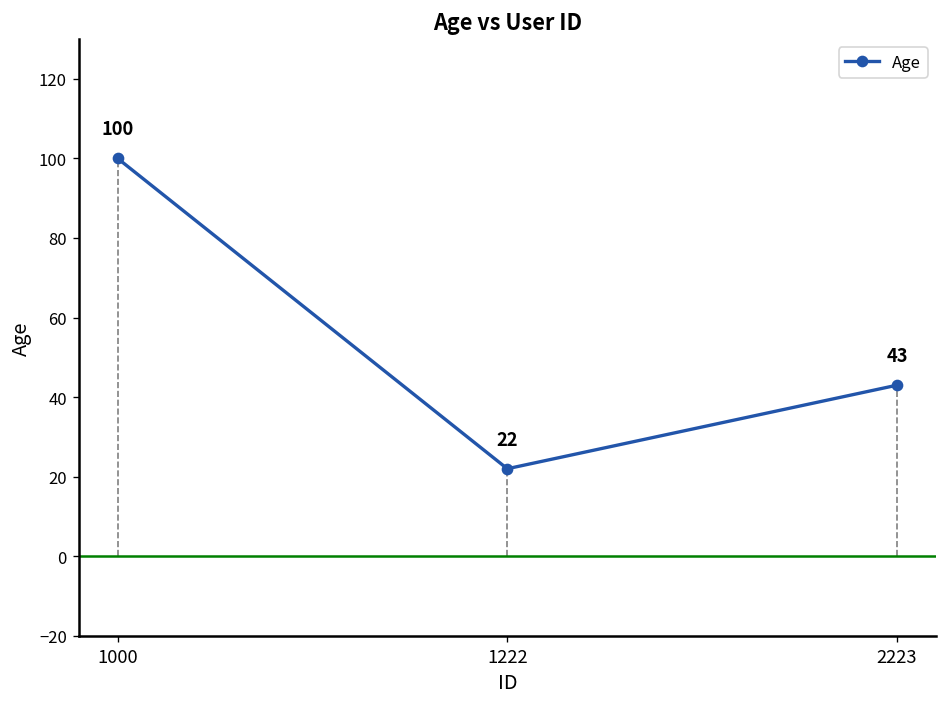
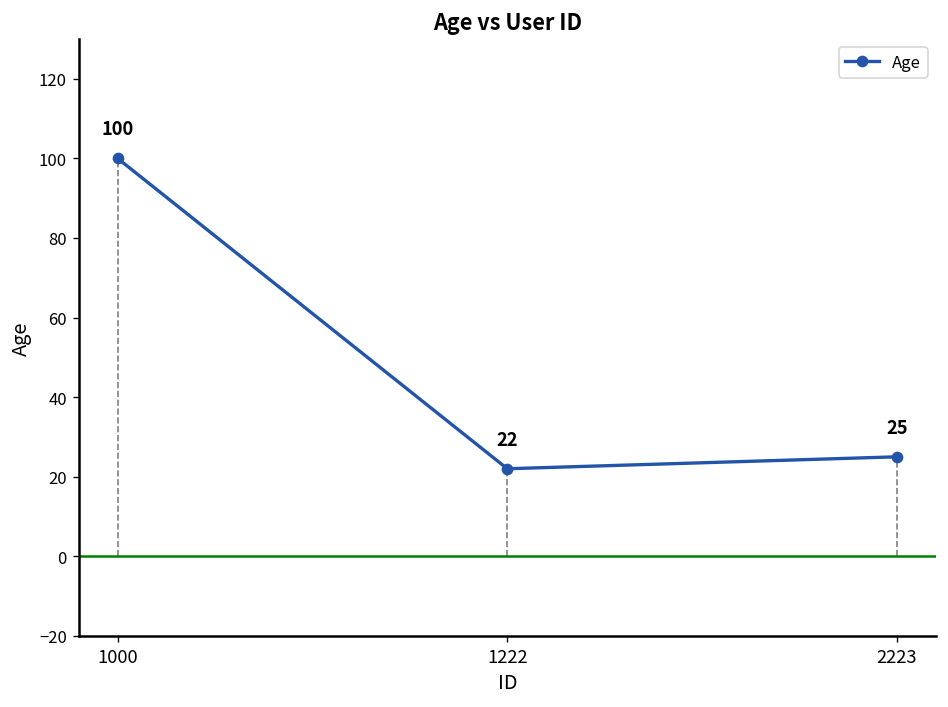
2223: 43 -> 25
